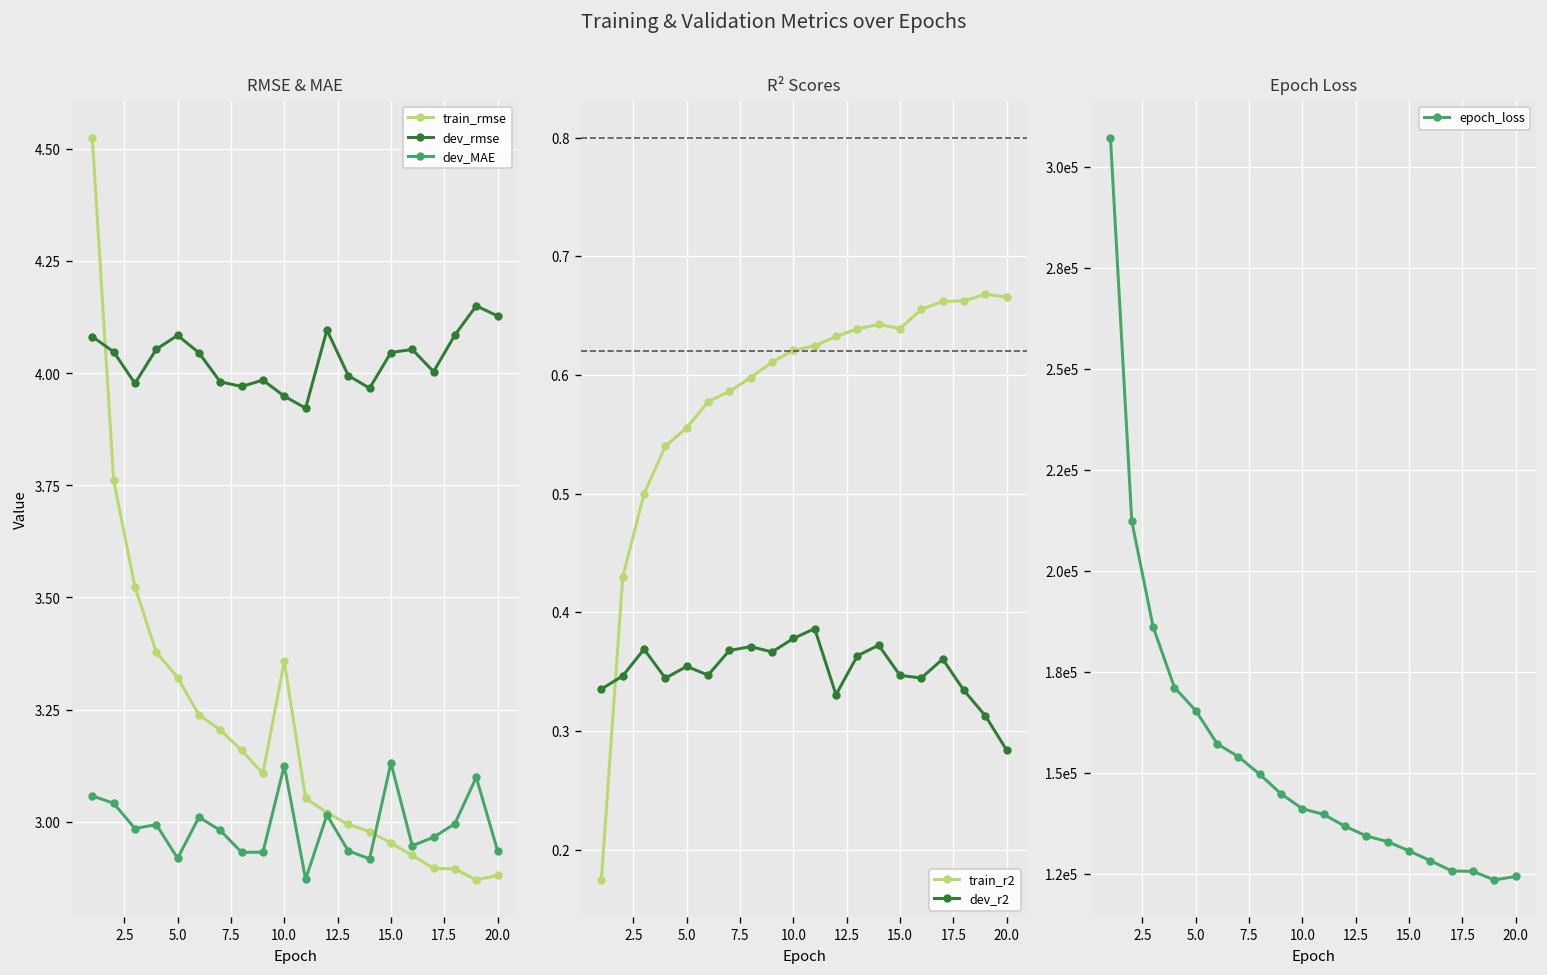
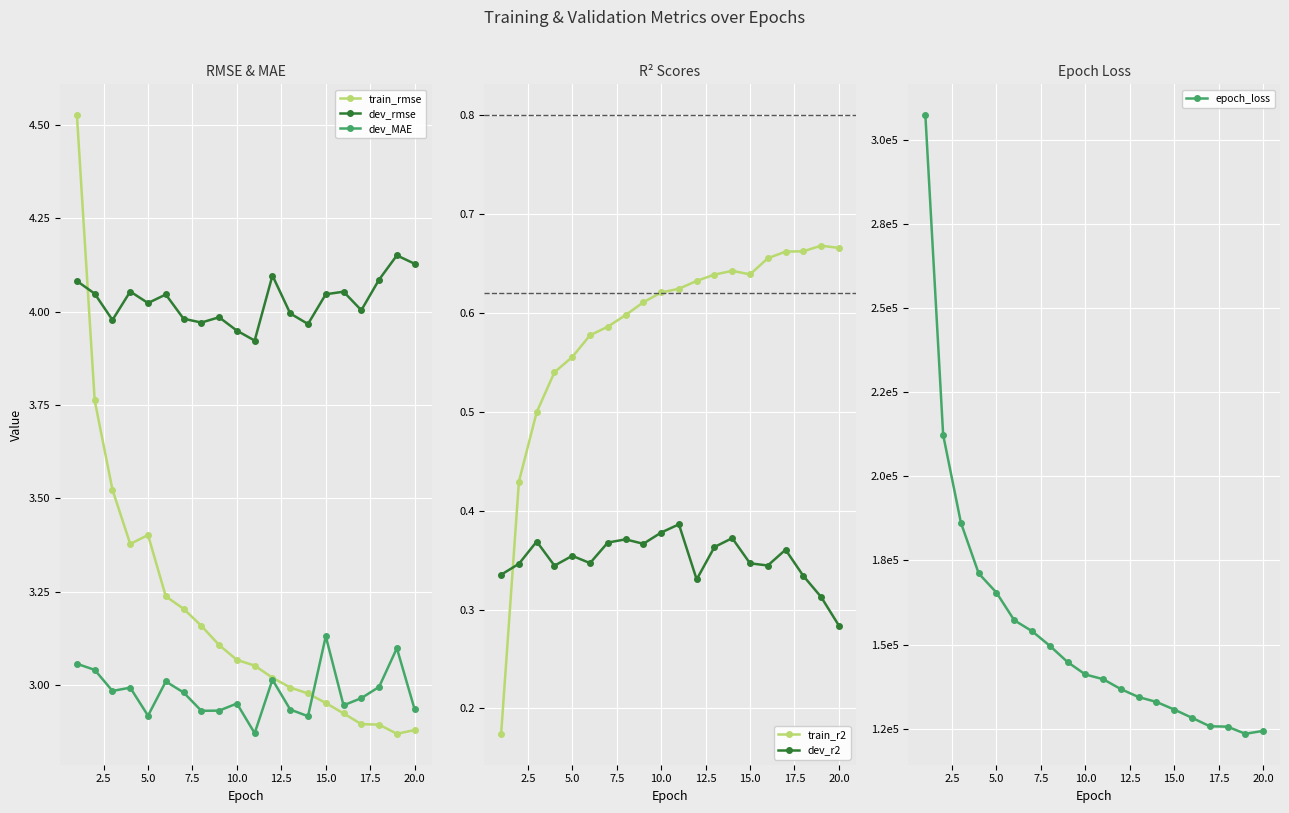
RMSE & MAE, train_rmse, 5.0: 3.32 -> 3.40
RMSE & MAE, dev_rmse, 5.0: 4.08 -> 4.02
RMSE & MAE, train_rmse, 10.0: 3.36 -> 3.07
RMSE & MAE, dev_MAE, 10.0: 3.12 -> 2.95
